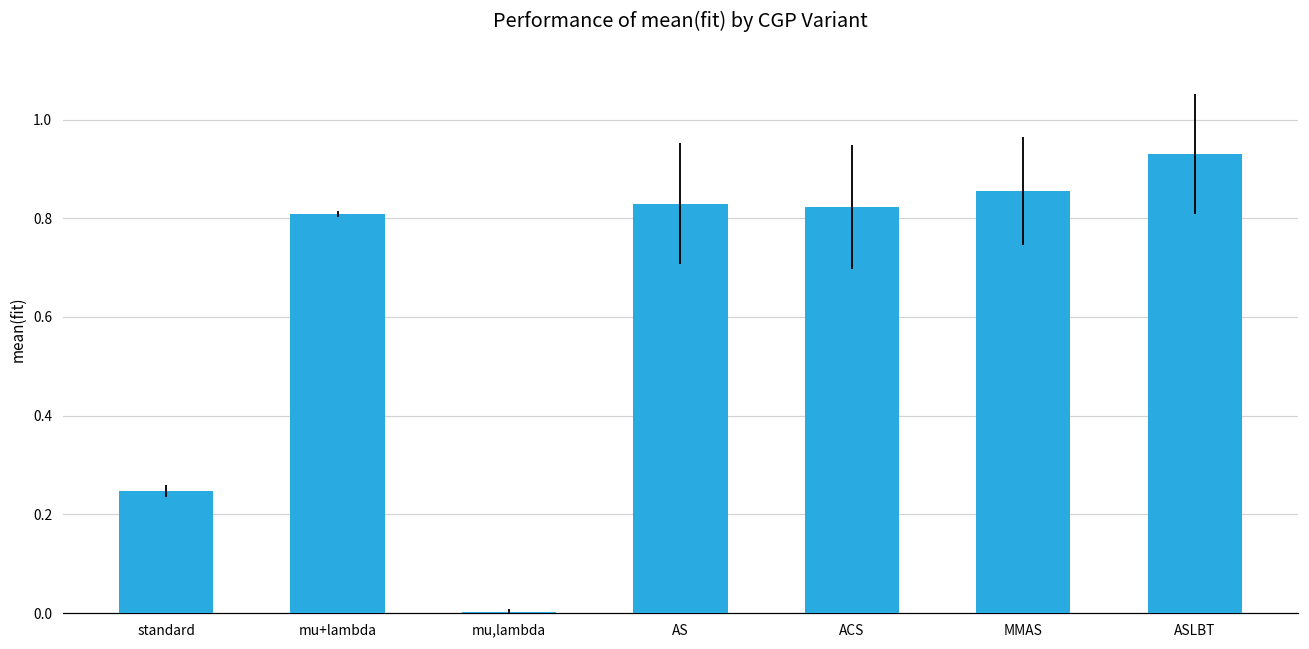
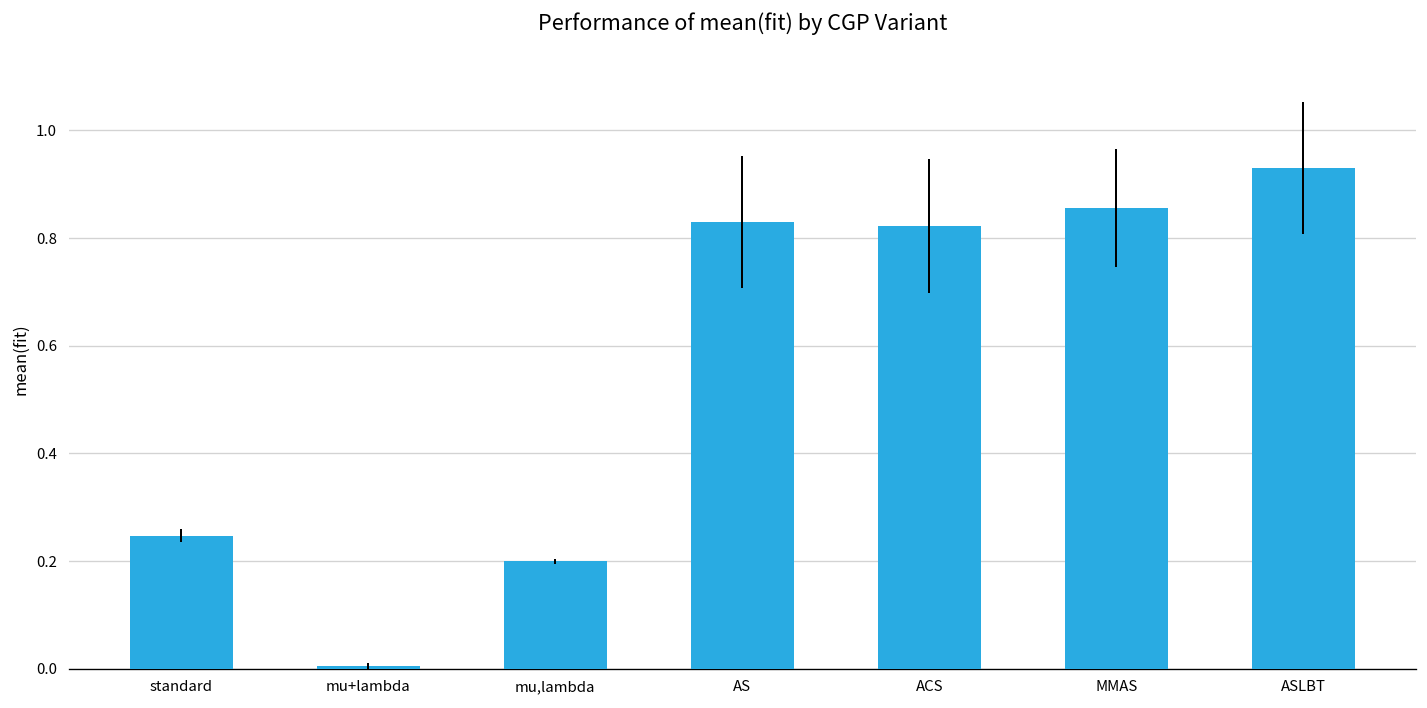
mu+lambda: 0.81 -> 0.01
mu,lambda: 0.00 -> 0.20
